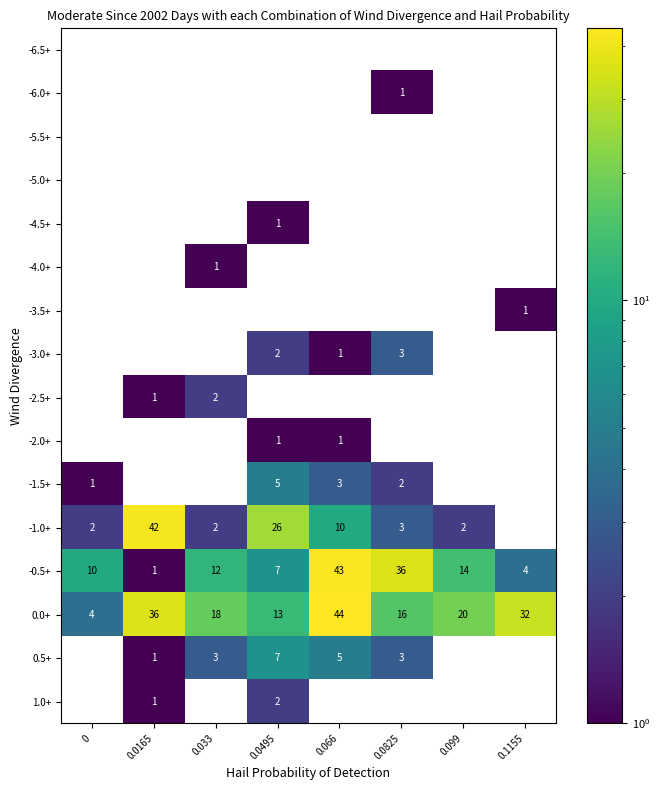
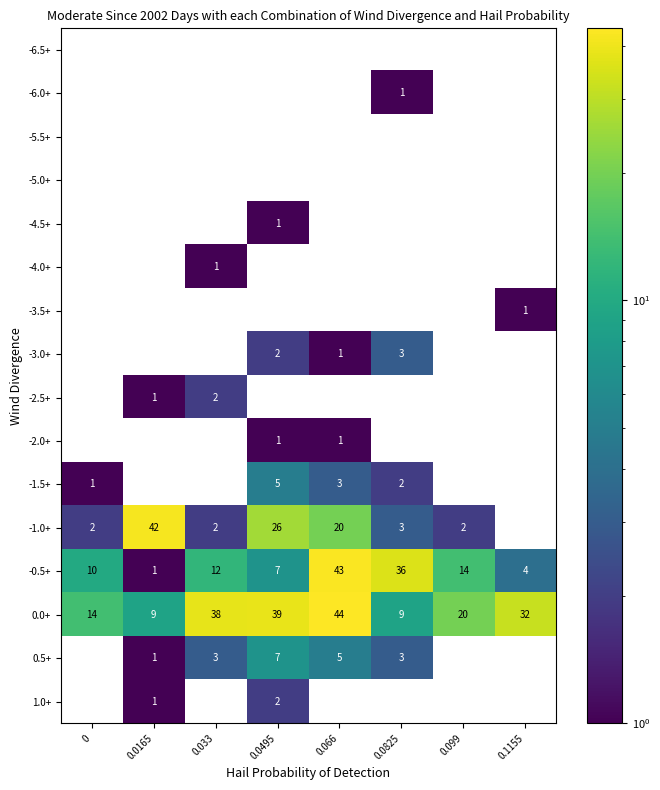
-1.0+, 0.066: 10 -> 20
0.0+, 0: 4 -> 14
0.0+, 0.0165: 36 -> 9
0.0+, 0.033: 18 -> 38
0.0+, 0.0495: 13 -> 39
0.0+, 0.0825: 16 -> 9
